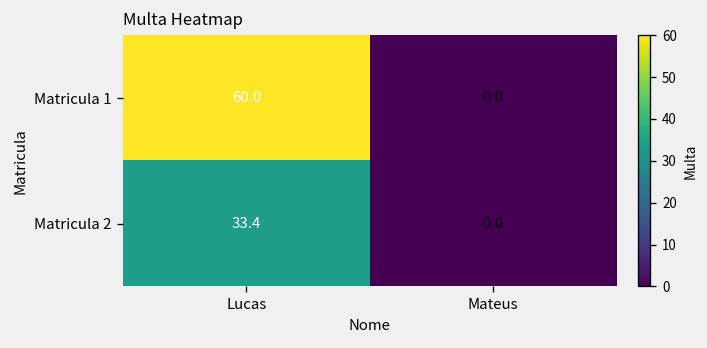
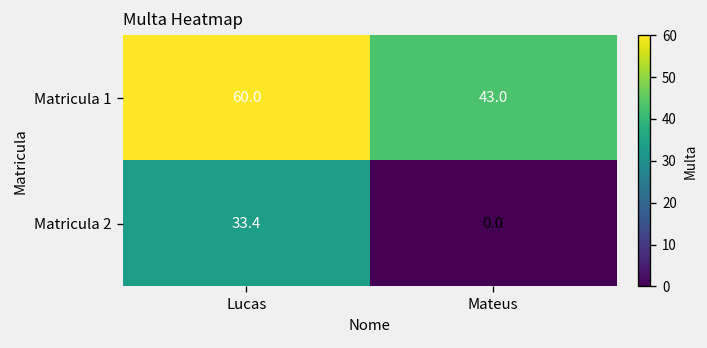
Matricula 1, Mateus: 0.0 -> 43.0
